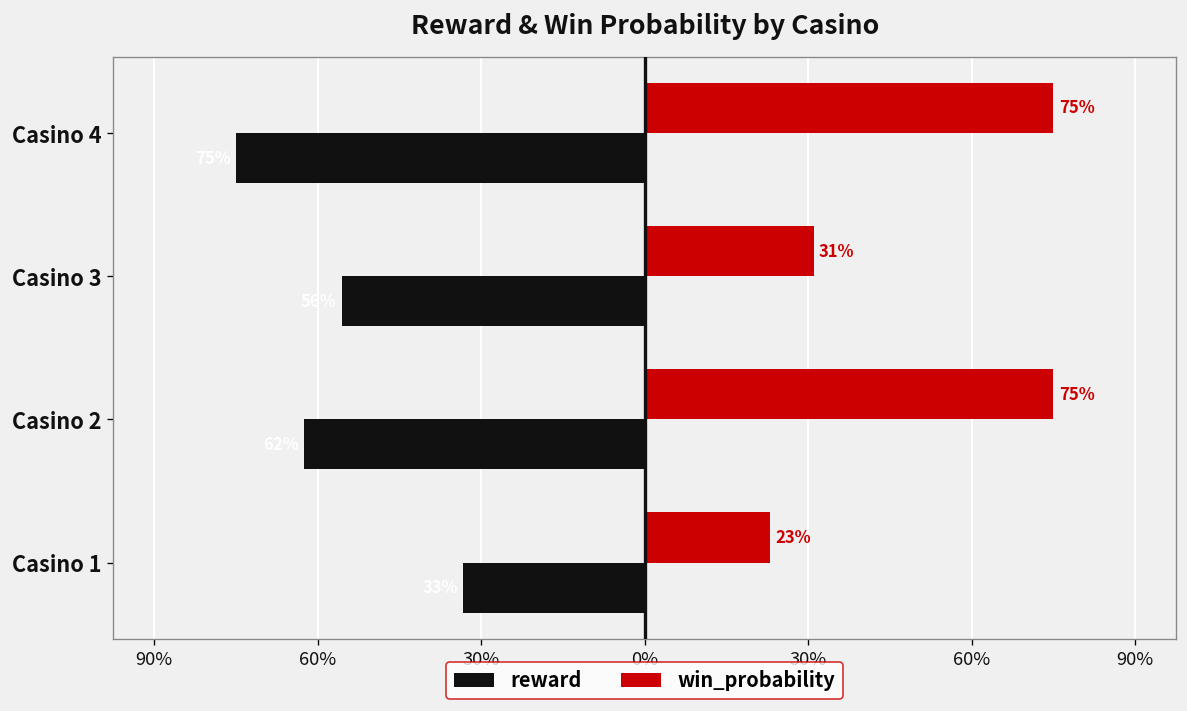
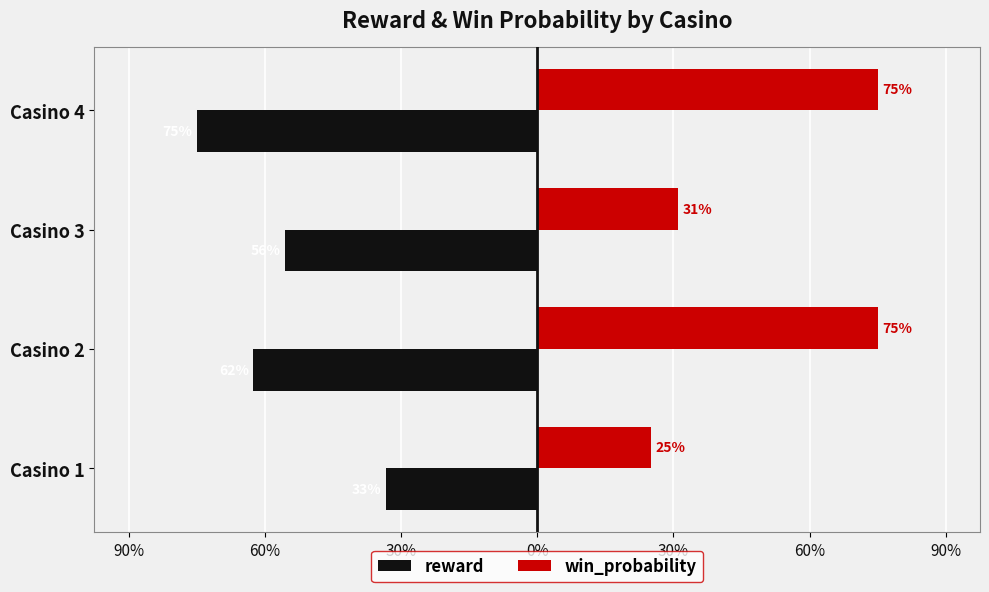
win_probability, Casino 1: 23% -> 25%
